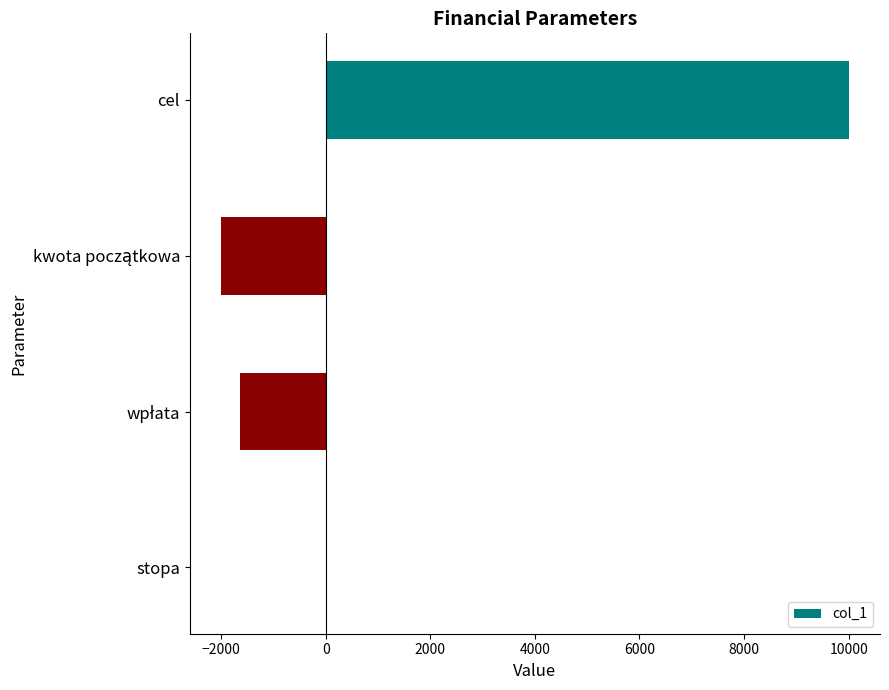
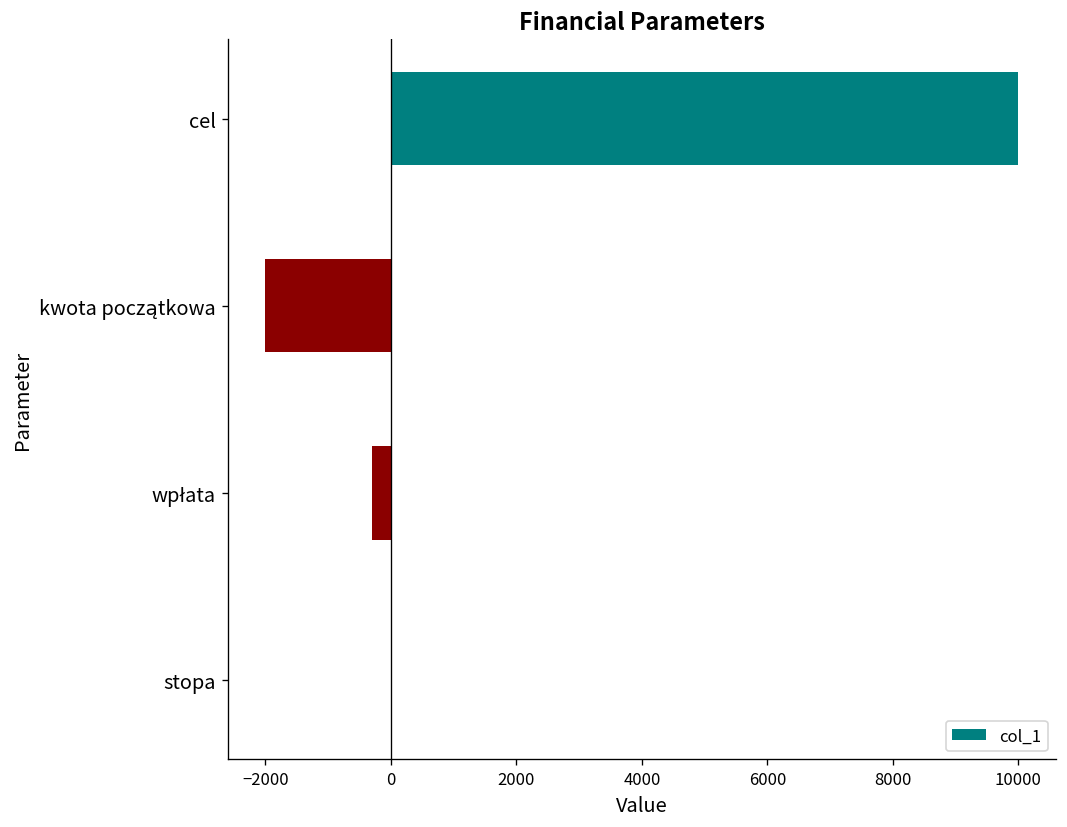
wpłata: -1600 -> -300
